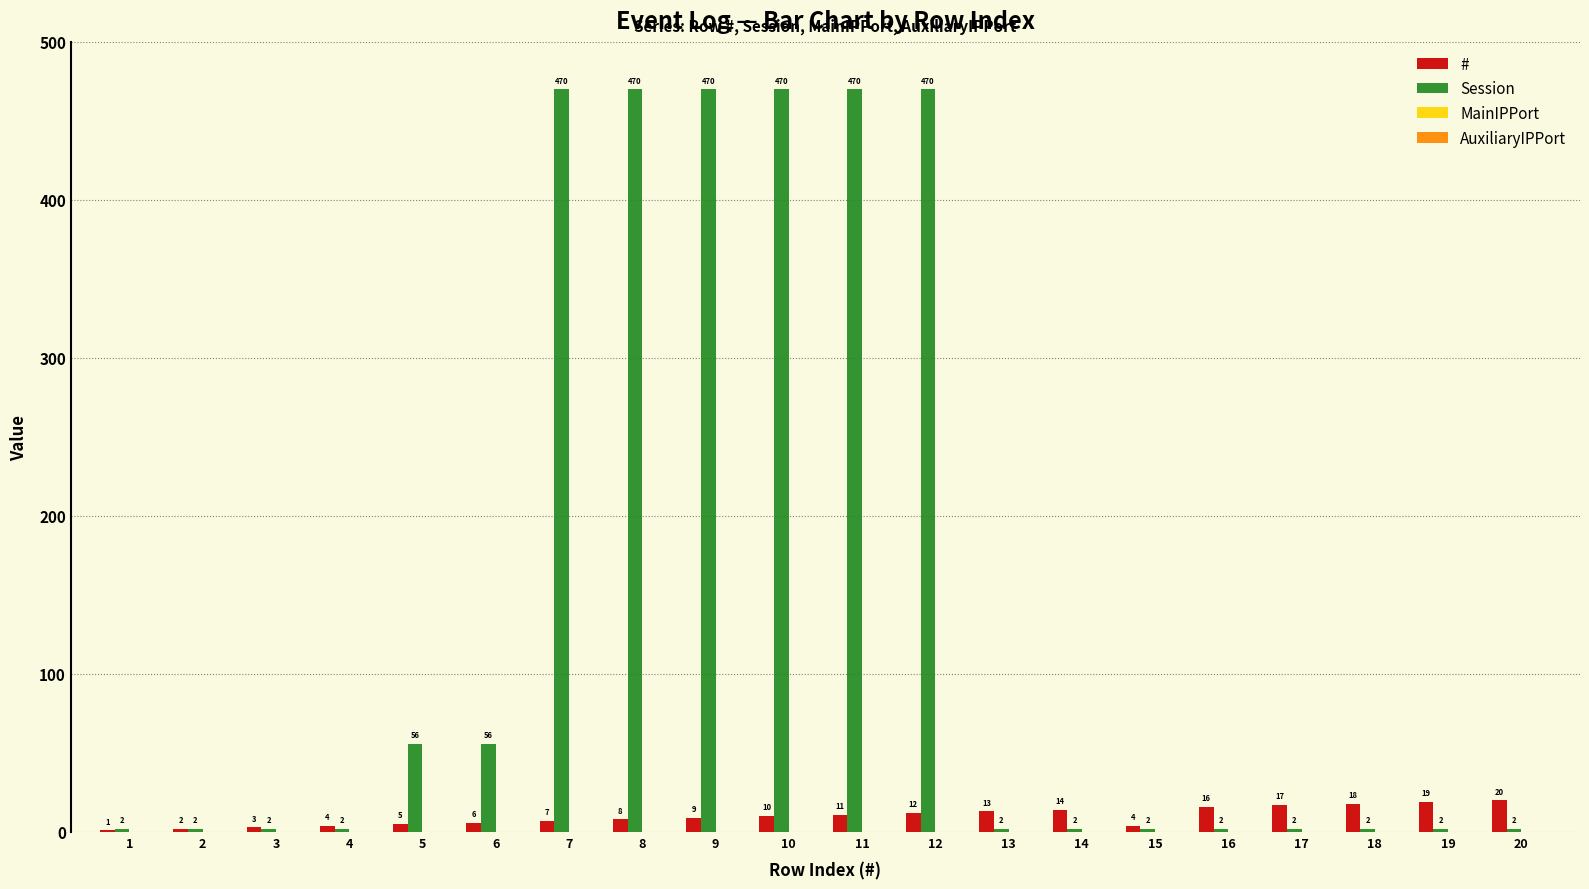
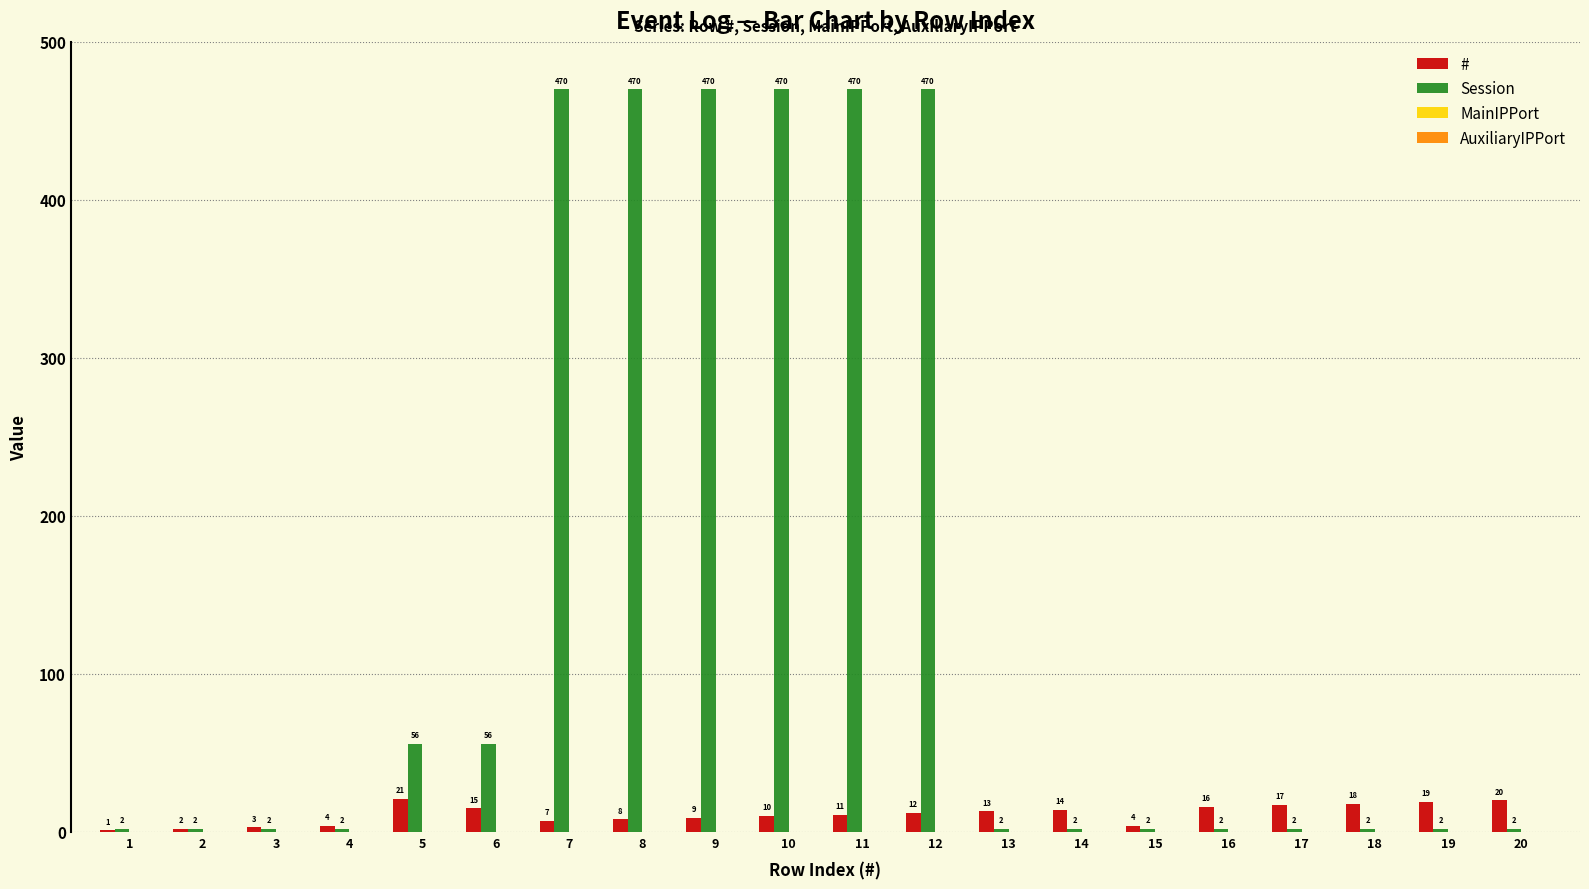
#, 5: 5 -> 21
#, 6: 6 -> 15
